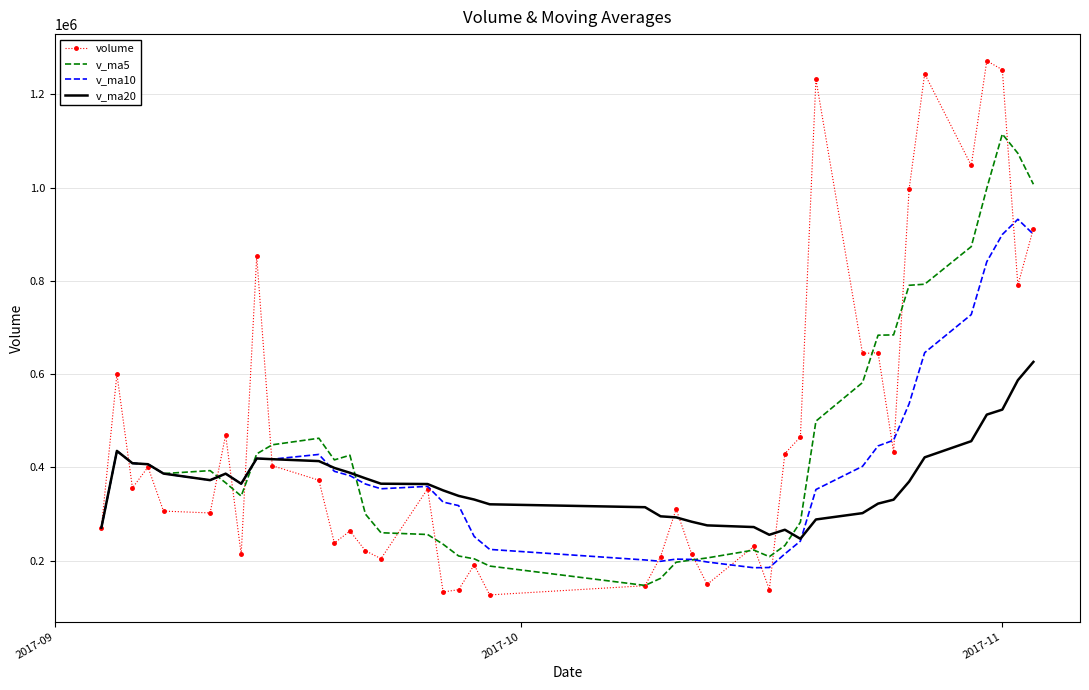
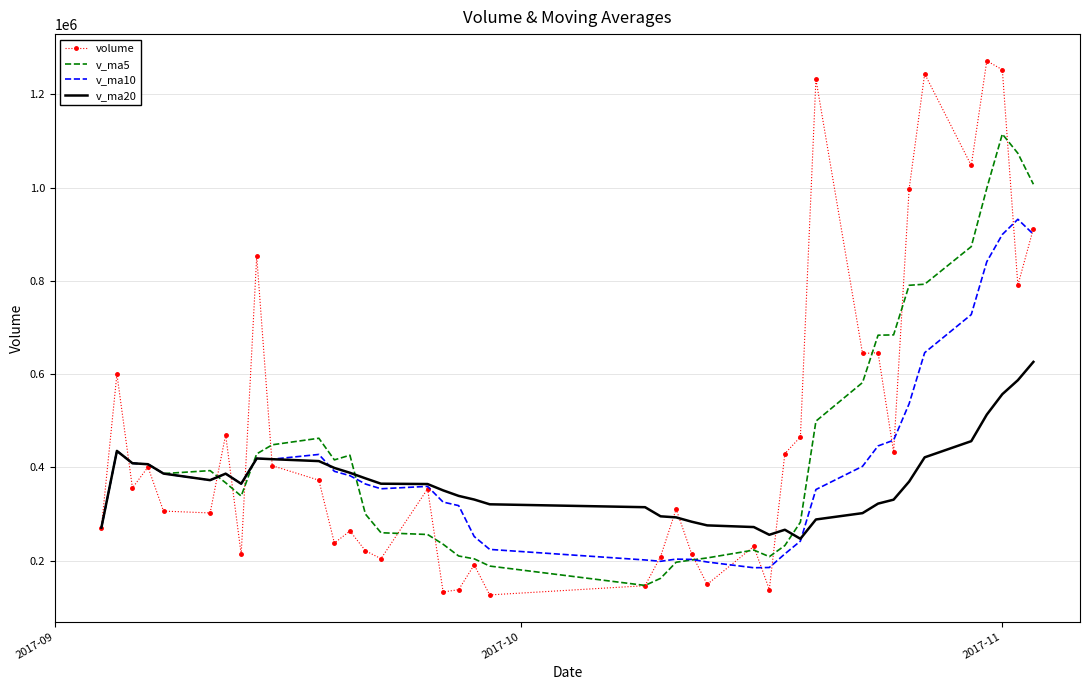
v_ma20, 2017-11: 520000 -> 560000
